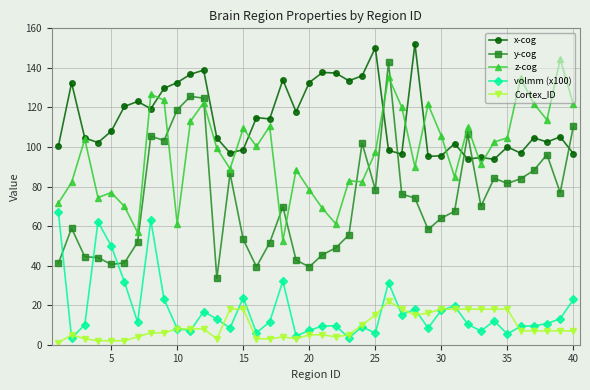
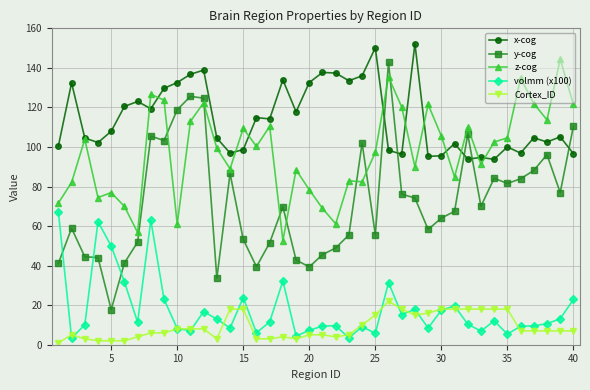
y-cog, 5: 41 -> 18
y-cog, 25: 78 -> 56
